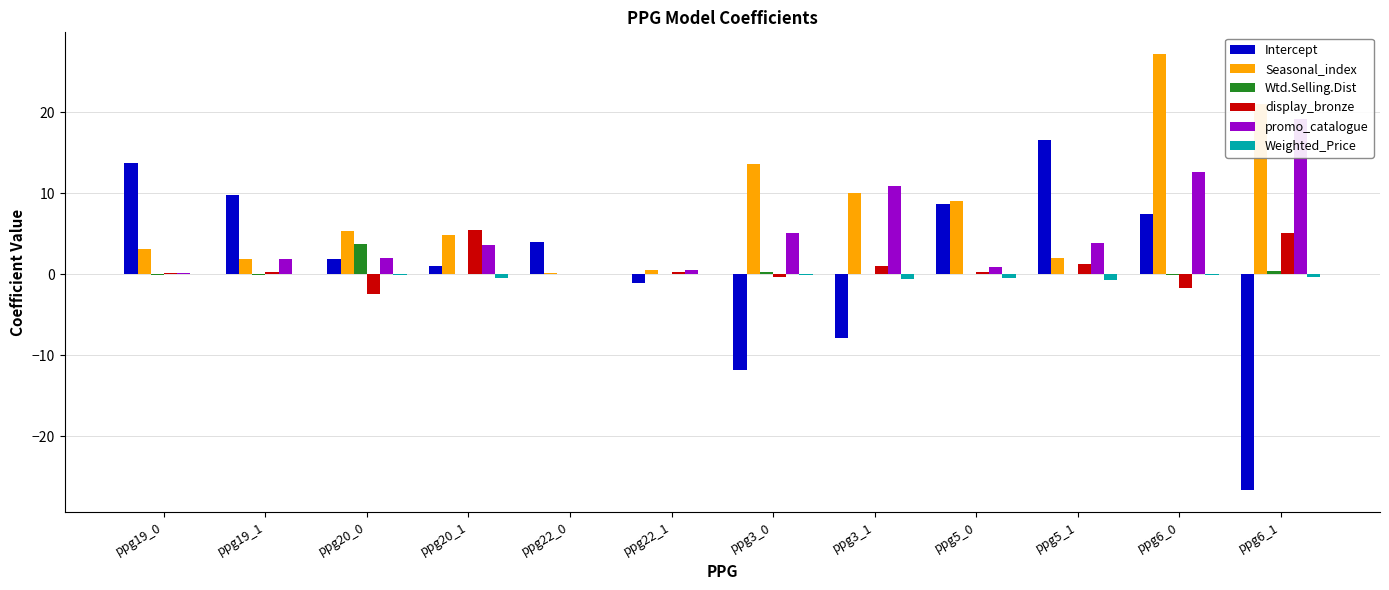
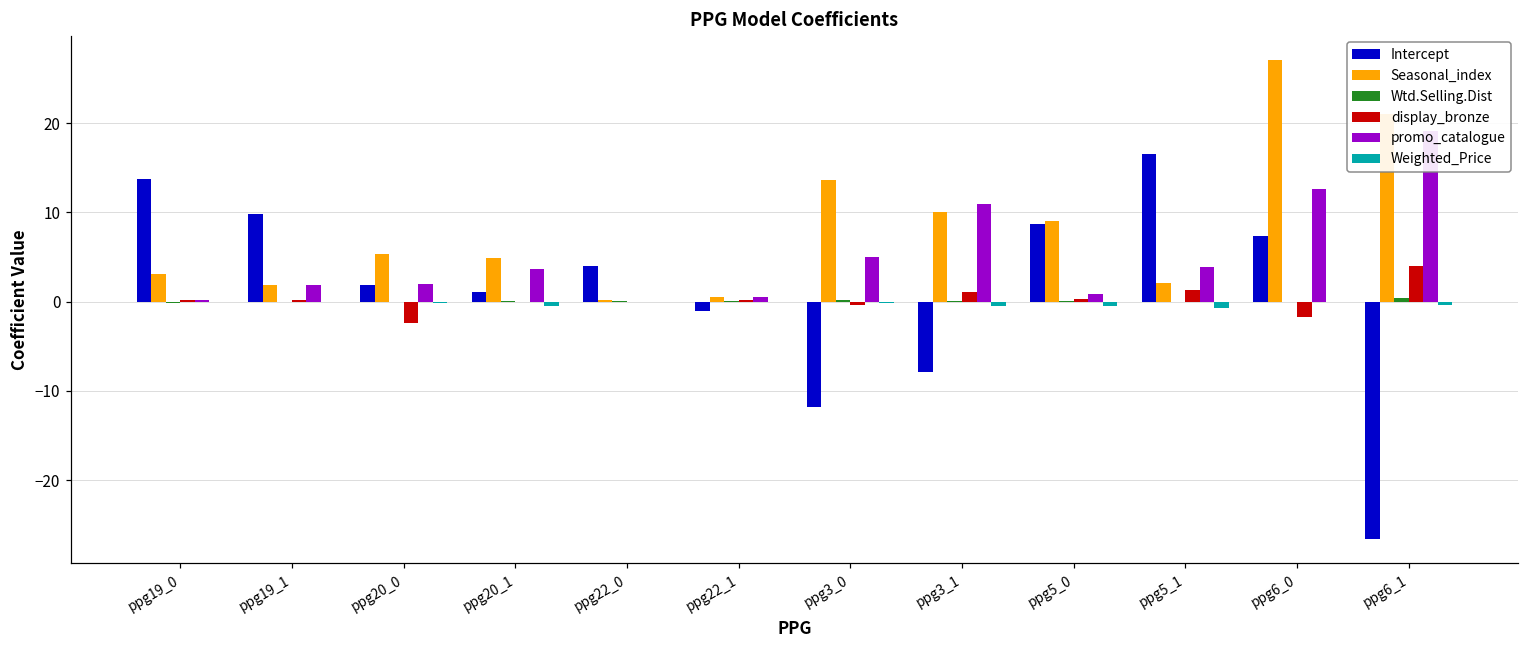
Wtd.Selling.Dist, ppg20_0: 4 -> 0
display_bronze, ppg20_1: 5 -> 0
display_bronze, ppg6_1: 5 -> 4
